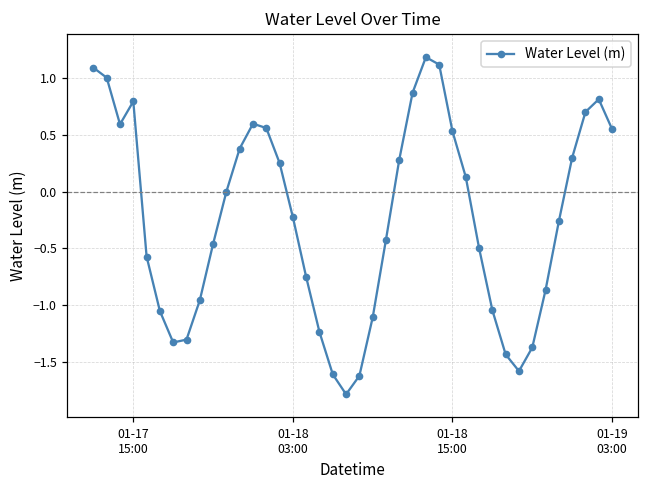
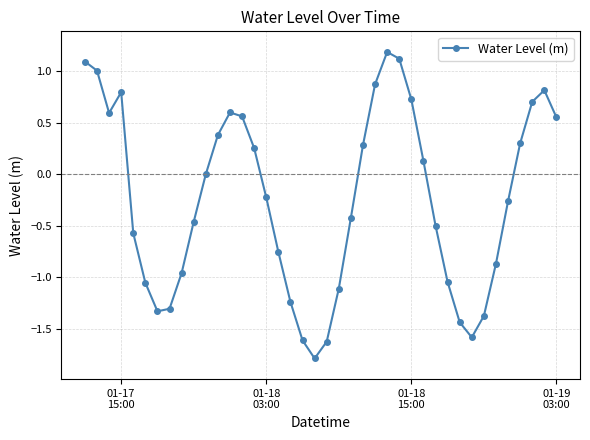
01-18 15:00: 0.53 -> 0.72
